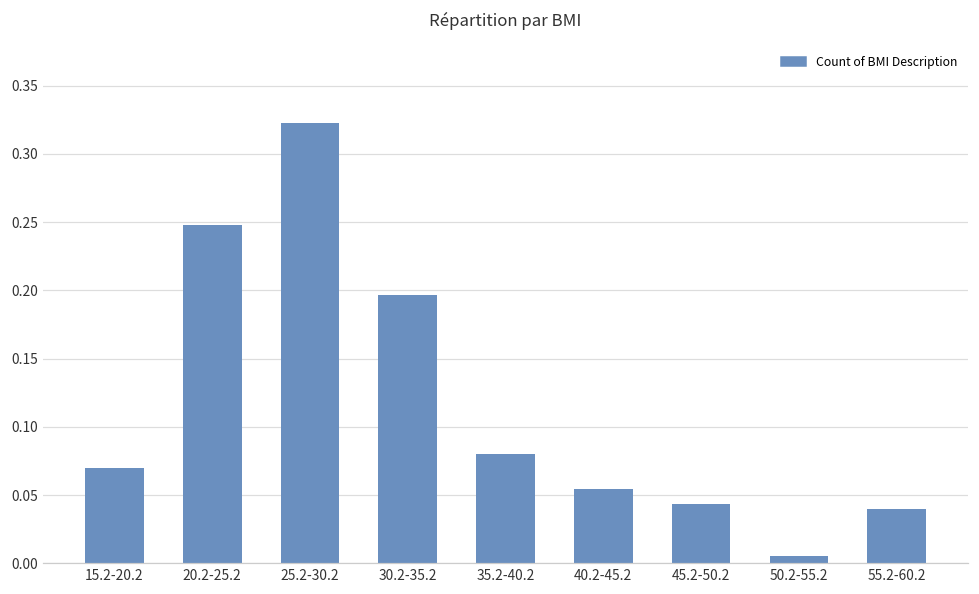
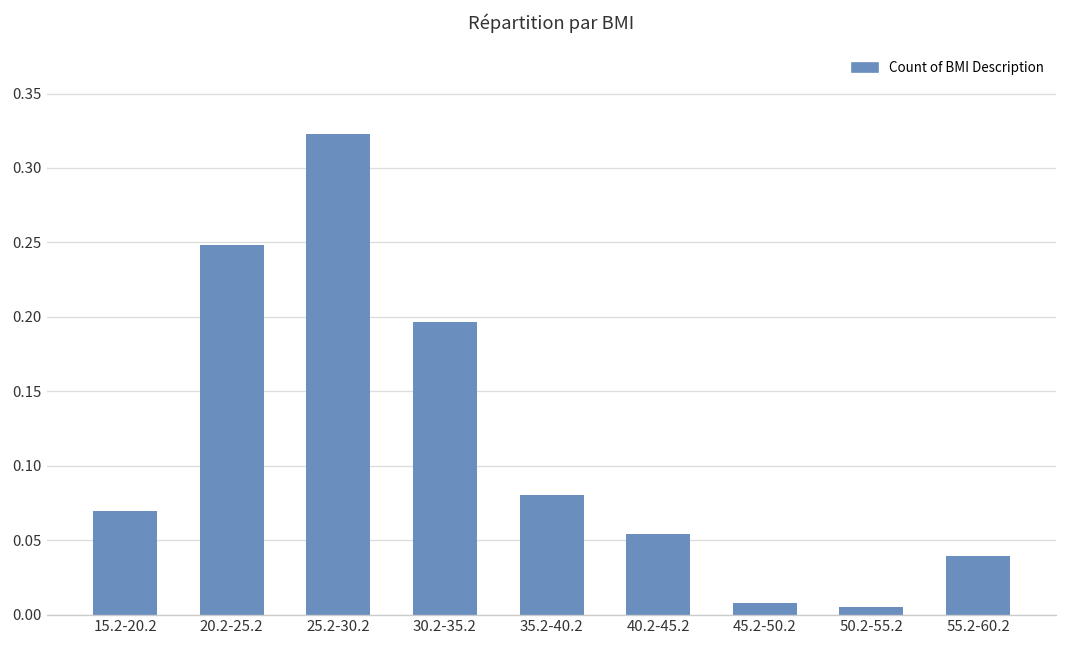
45.2-50.2: 0.043 -> 0.008
